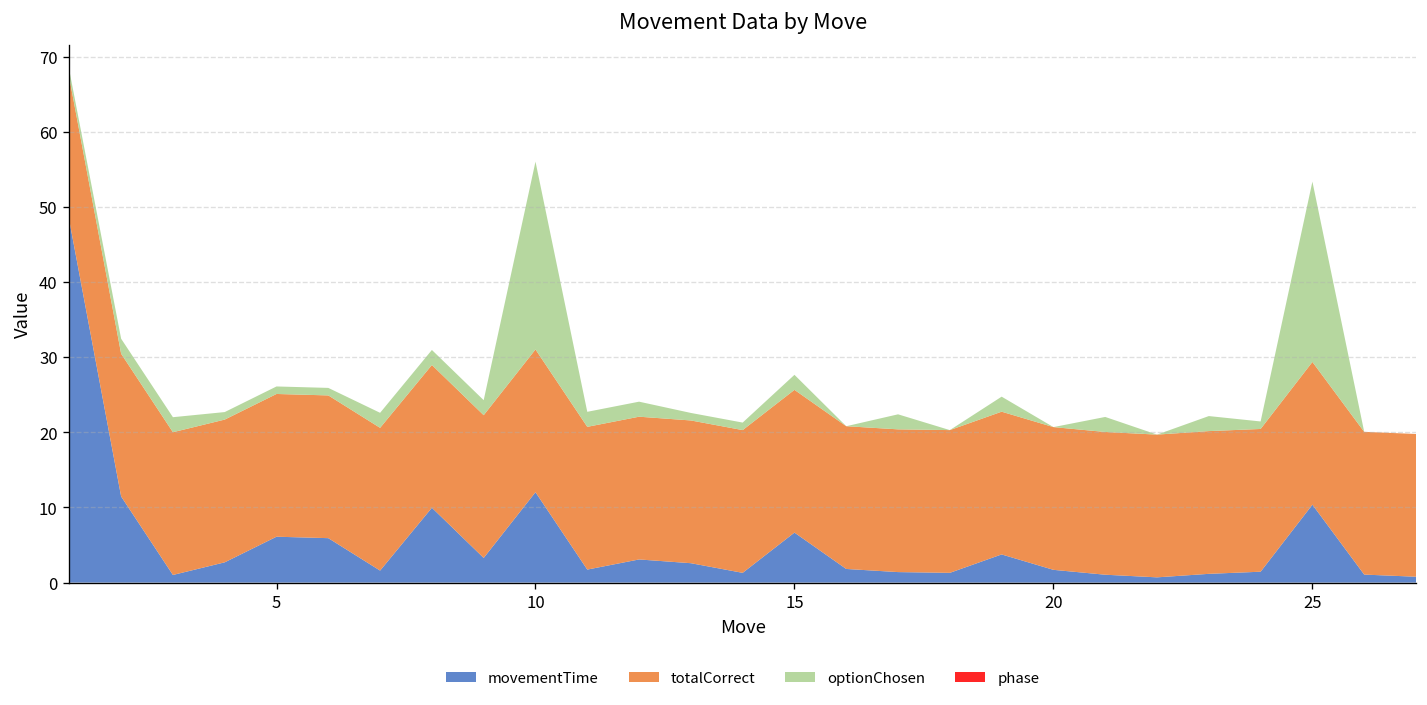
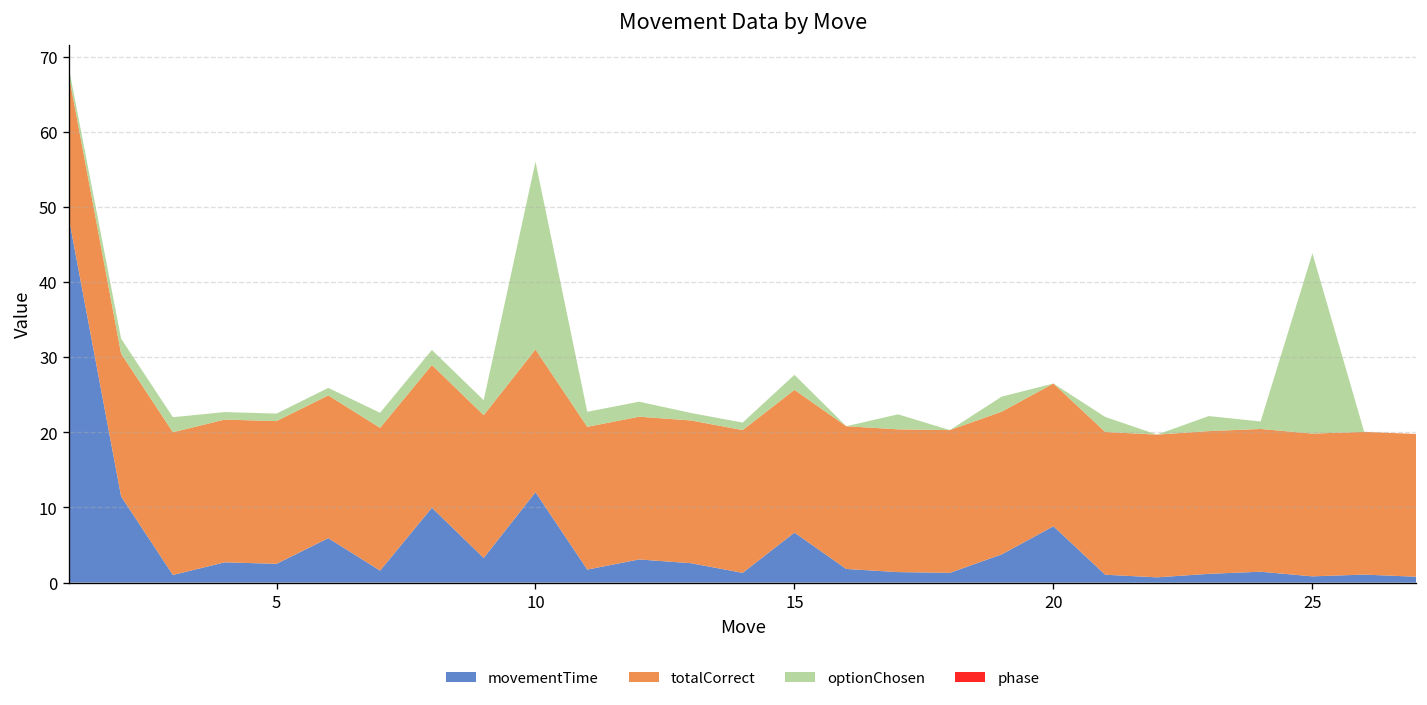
movementTime, 5: 6 -> 2
movementTime, 20: 2 -> 8
movementTime, 25: 10 -> 1
